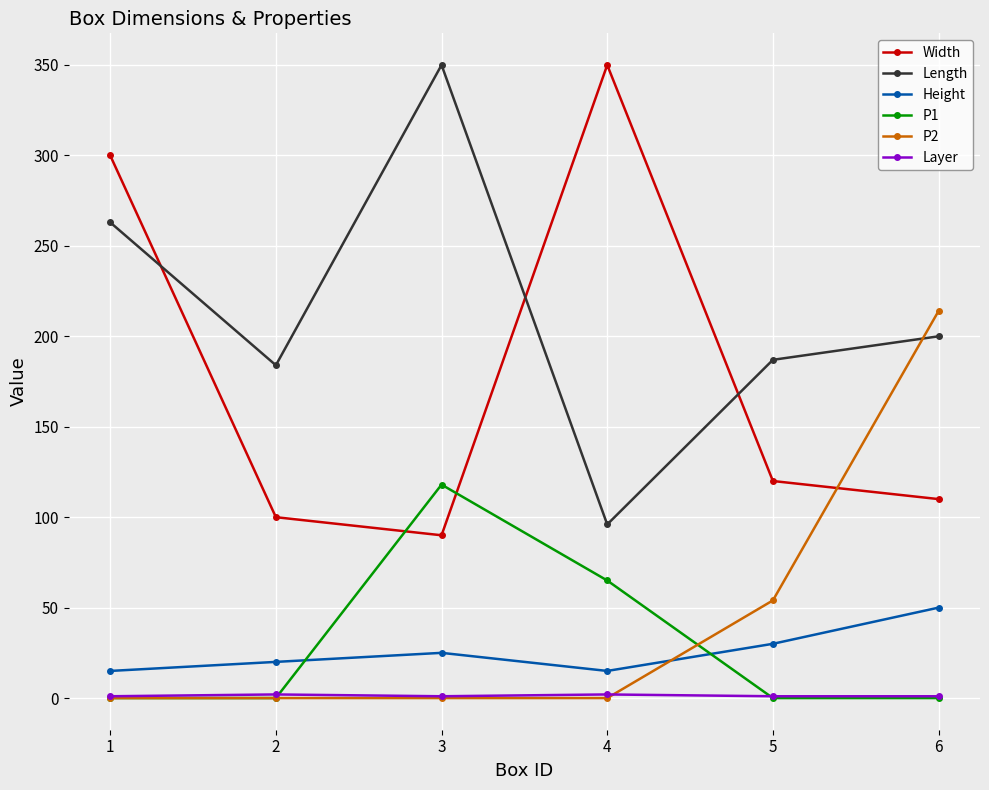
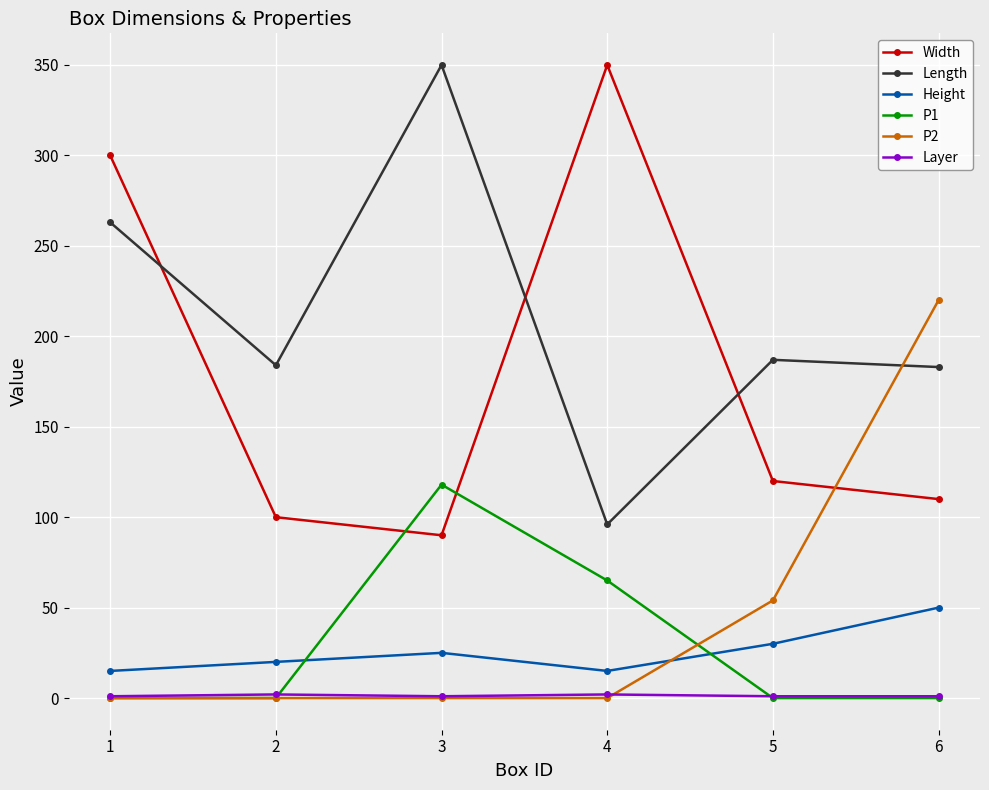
Length, 6: 200 -> 183
P2, 6: 214 -> 220
